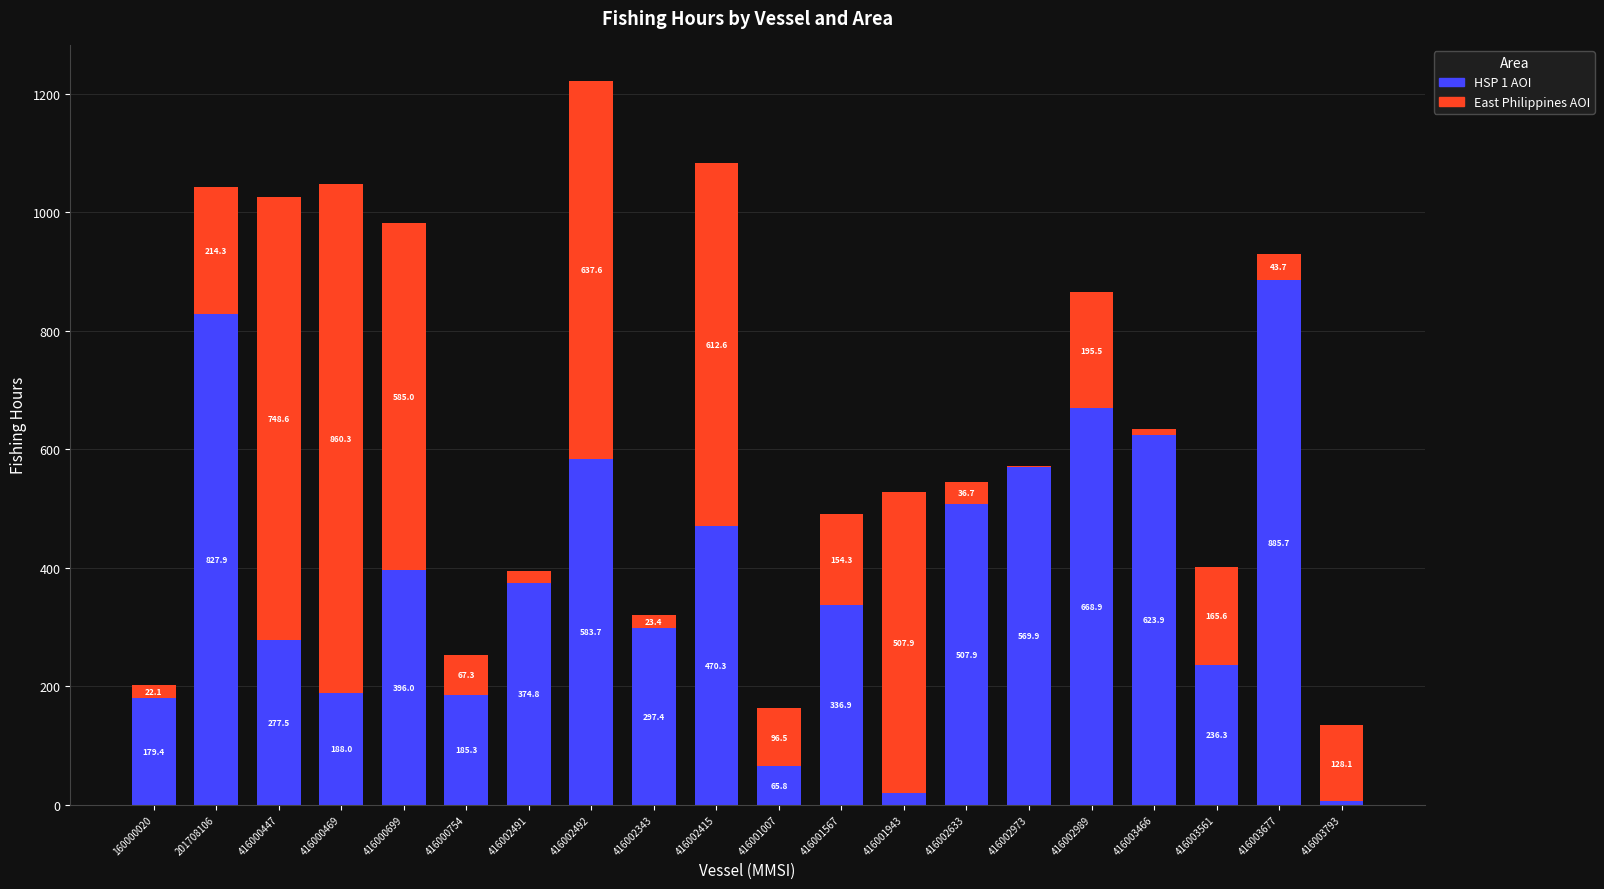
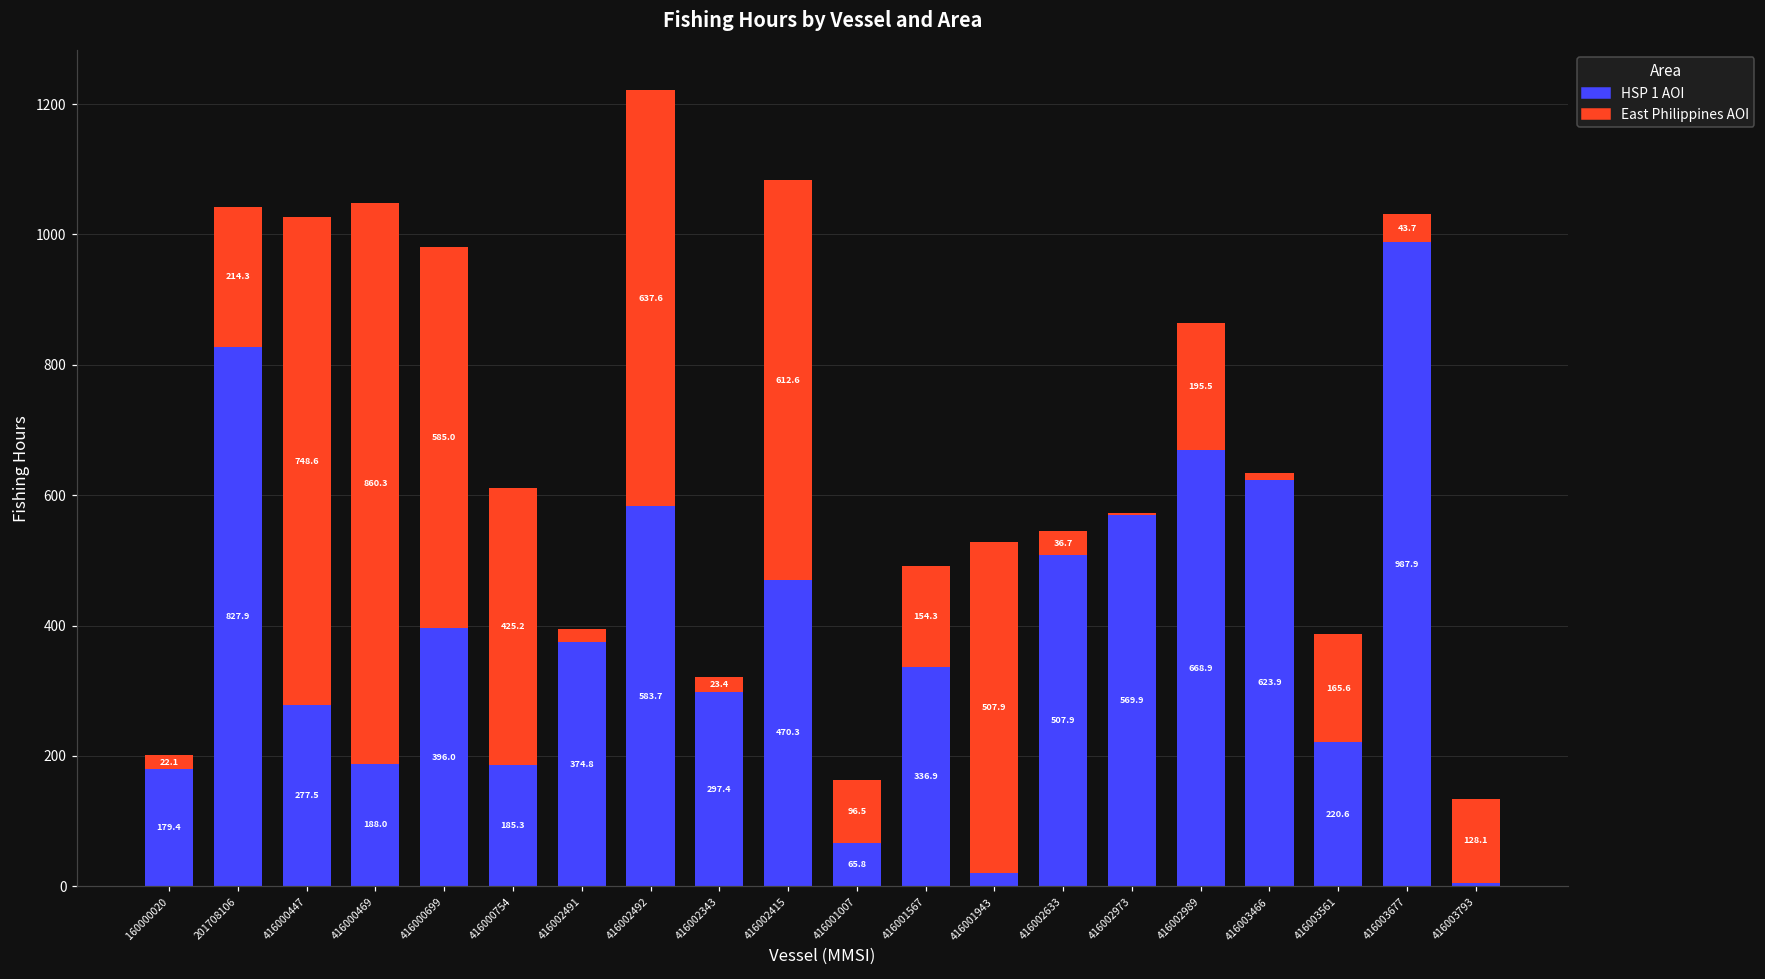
East Philippines AOI, 416000754: 67.3 -> 425.2
HSP 1 AOI, 416003561: 236.3 -> 220.6
HSP 1 AOI, 416003677: 885.7 -> 987.9
